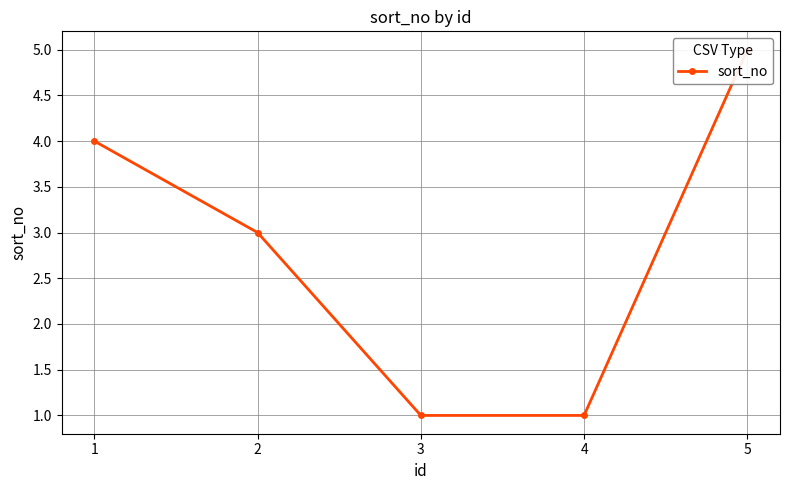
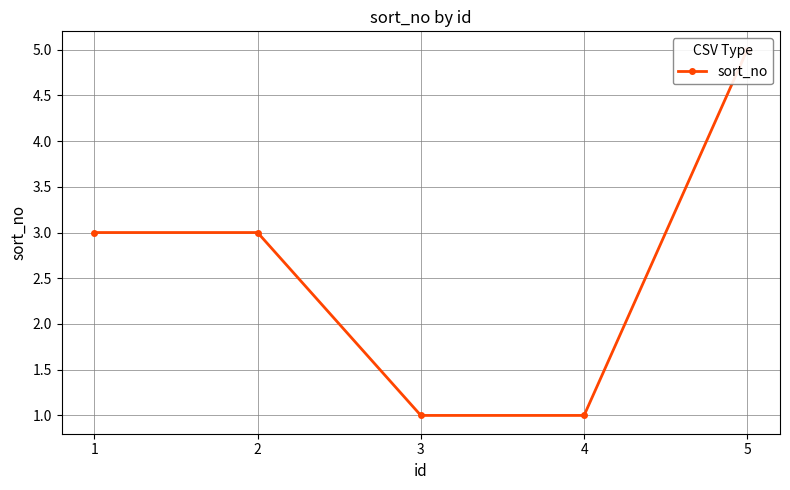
1: 4 -> 3
